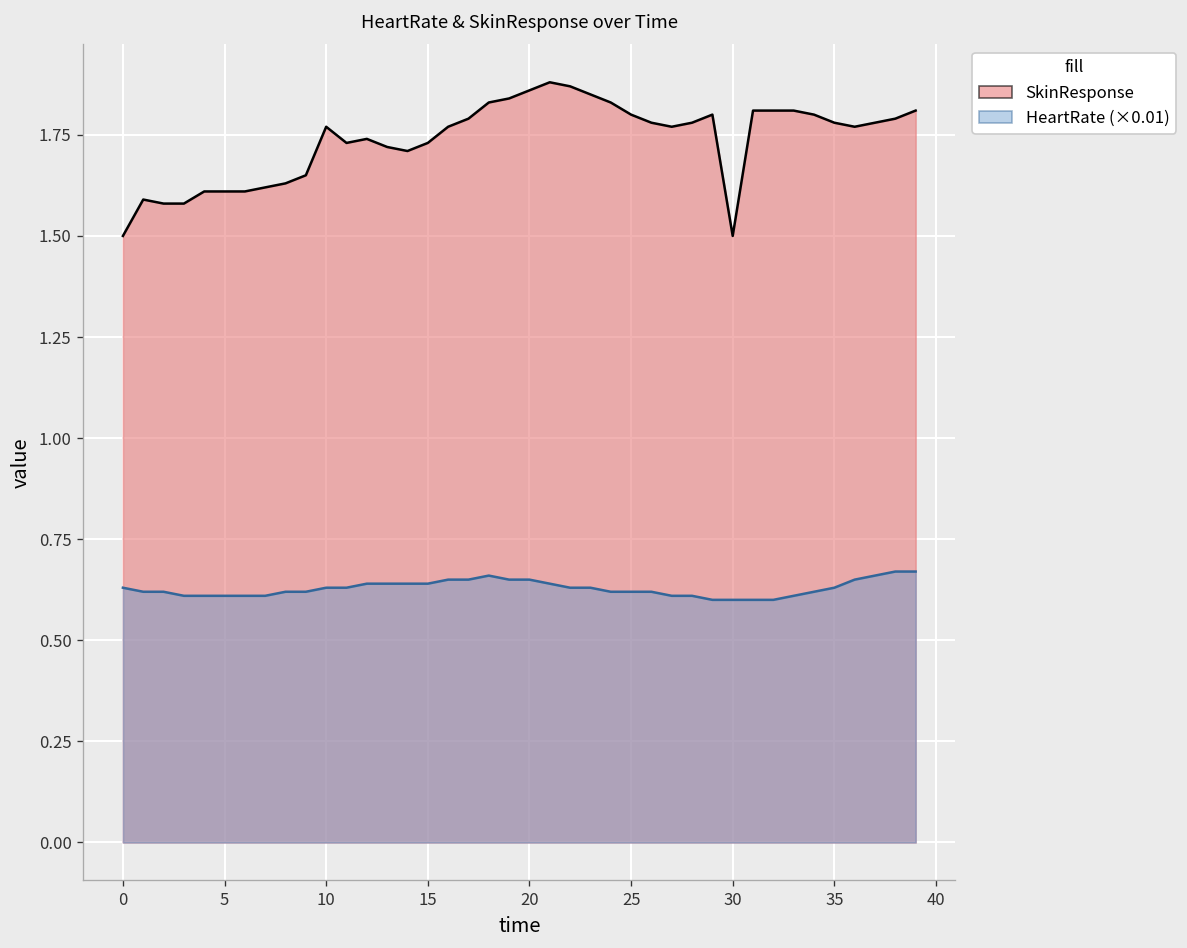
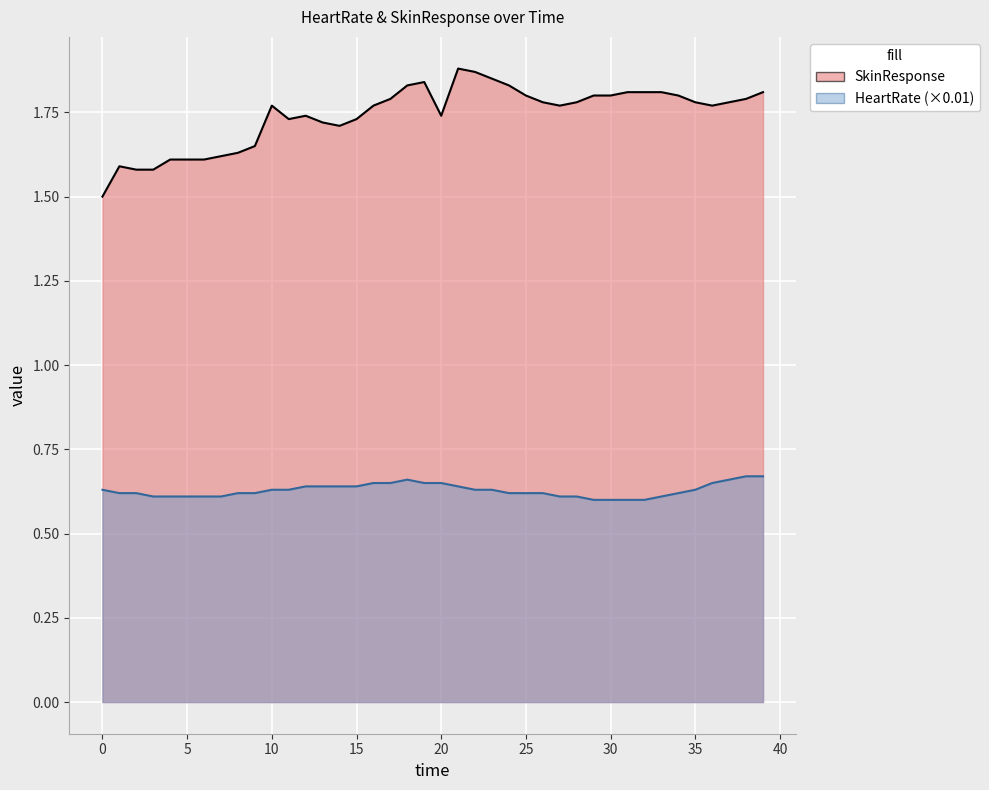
SkinResponse, 20: 1.86 -> 1.74
SkinResponse, 30: 1.5 -> 1.8
